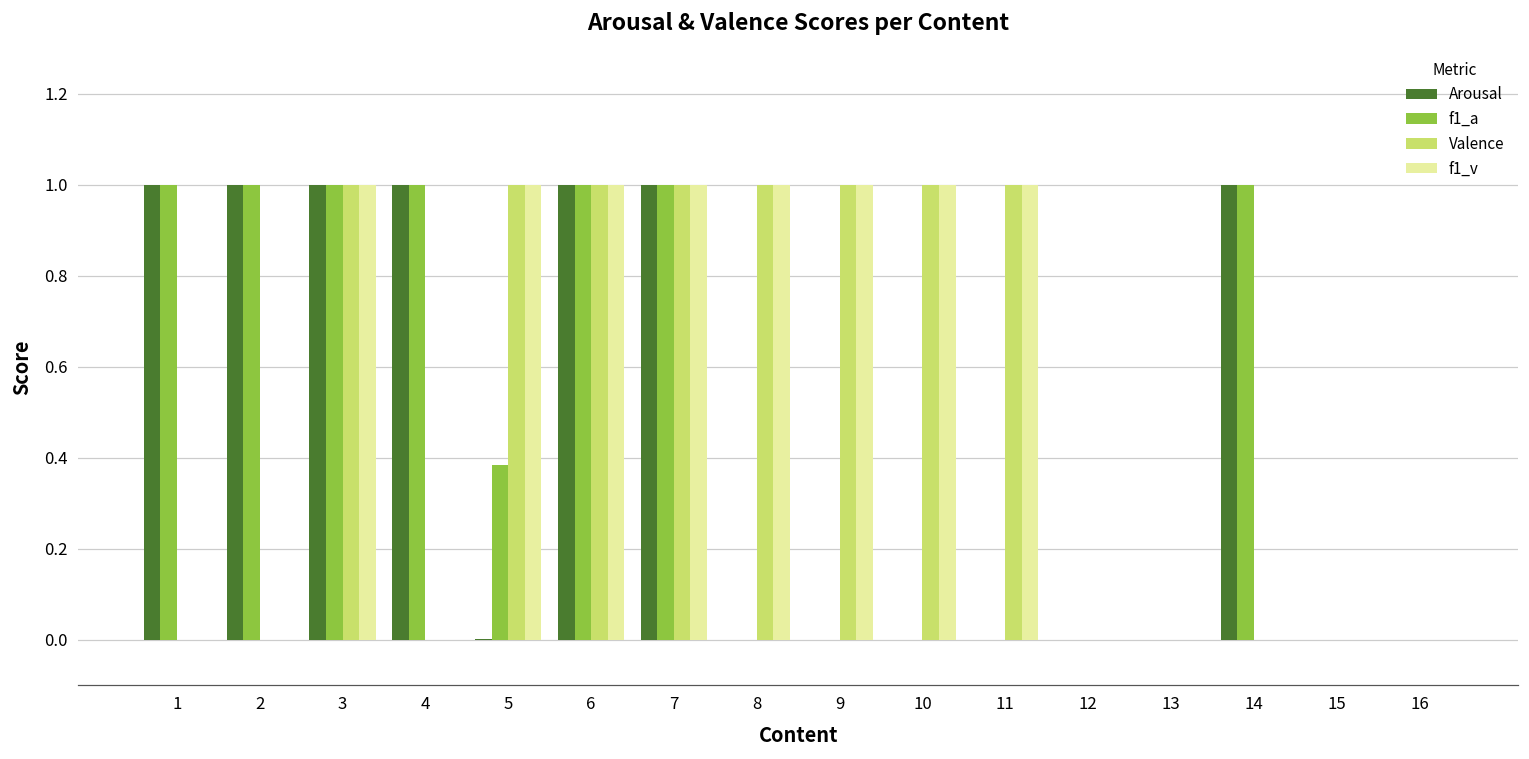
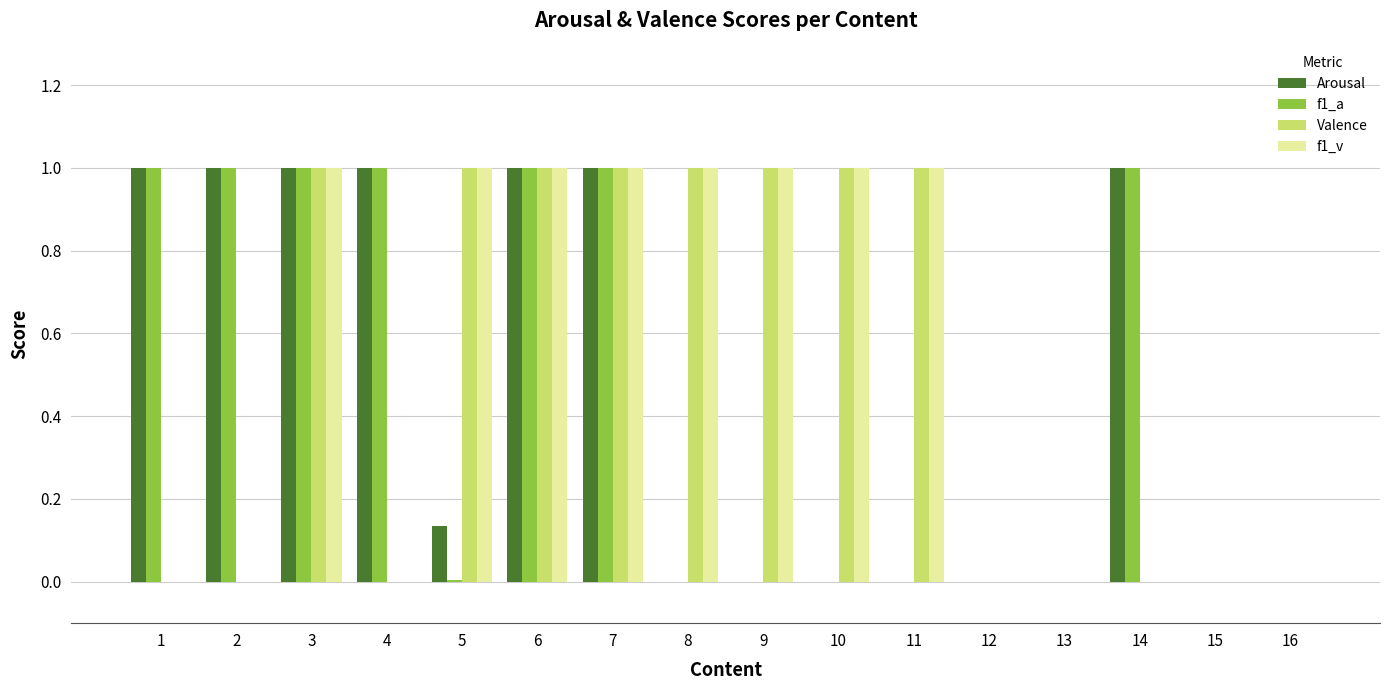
Arousal, 5: 0.00 -> 0.13
f1_a, 5: 0.38 -> 0.00
